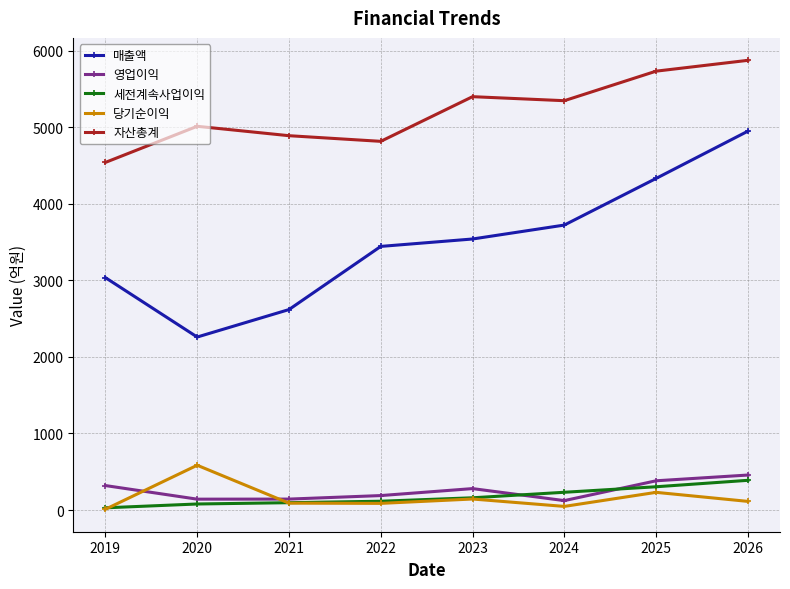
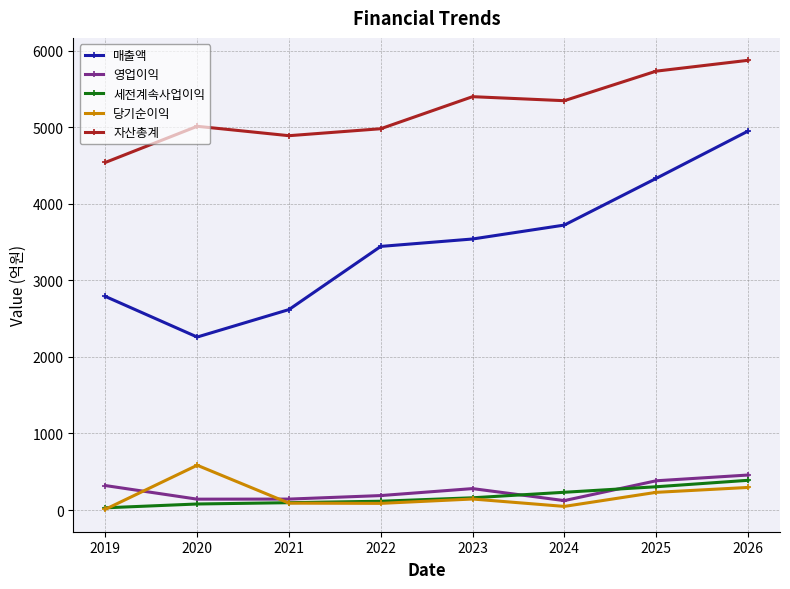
매출액, 2019: 3000 -> 2800
자산총계, 2022: 4800 -> 5000
당기순이익, 2026: 100 -> 300
